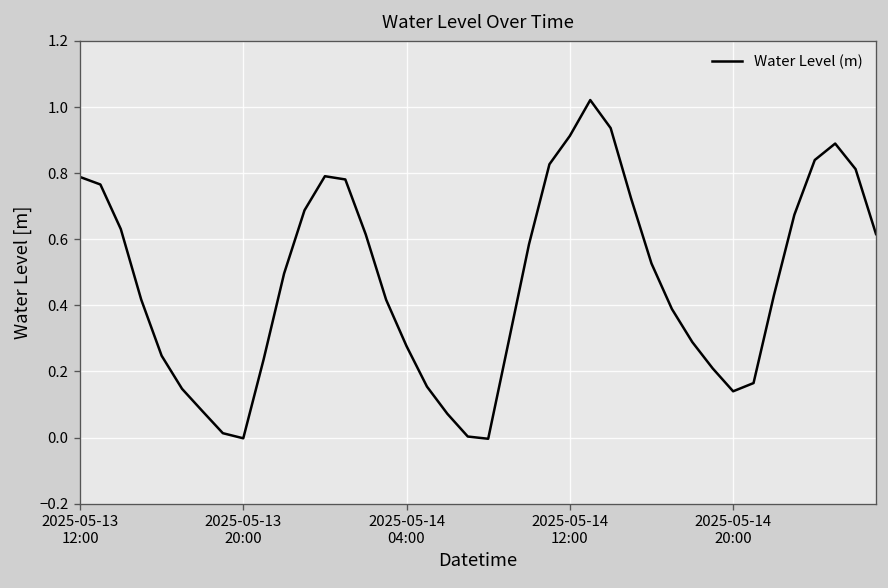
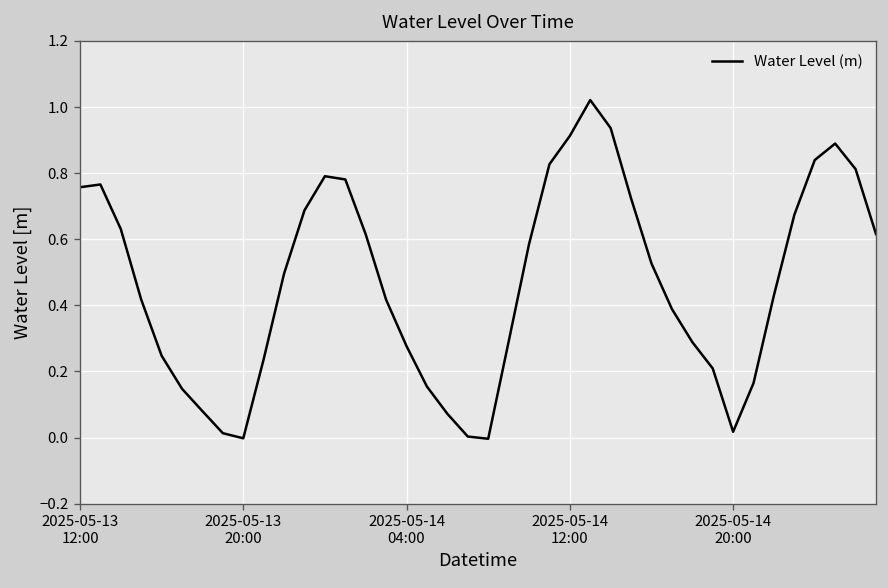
2025-05-13 12:00: 0.79 -> 0.76
2025-05-14 20:00: 0.14 -> 0.02
